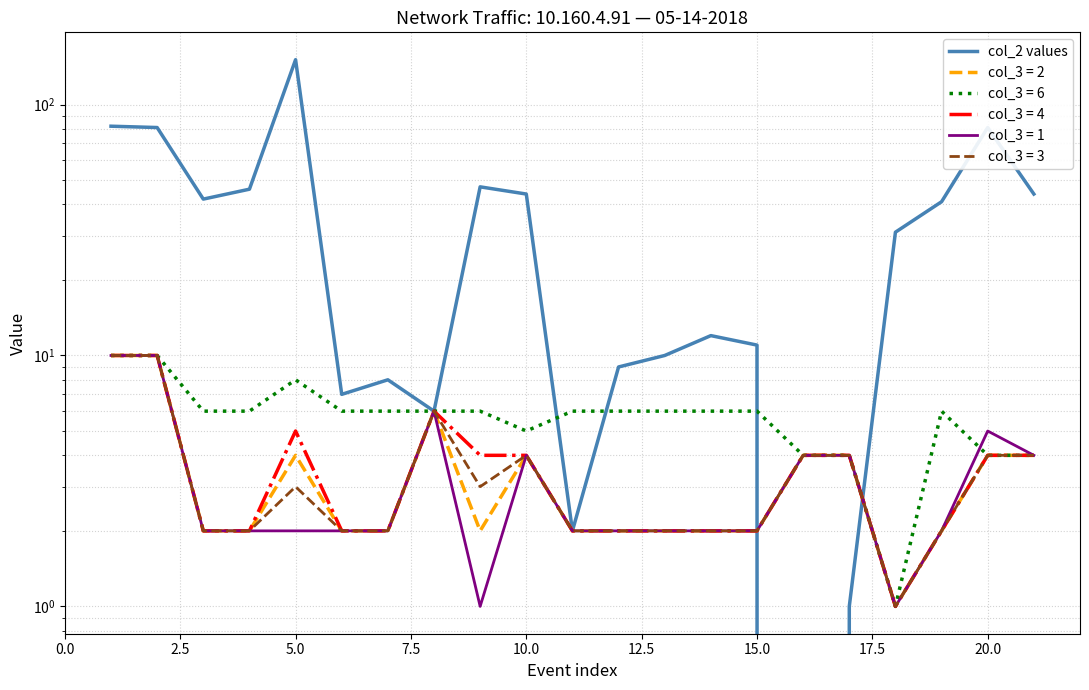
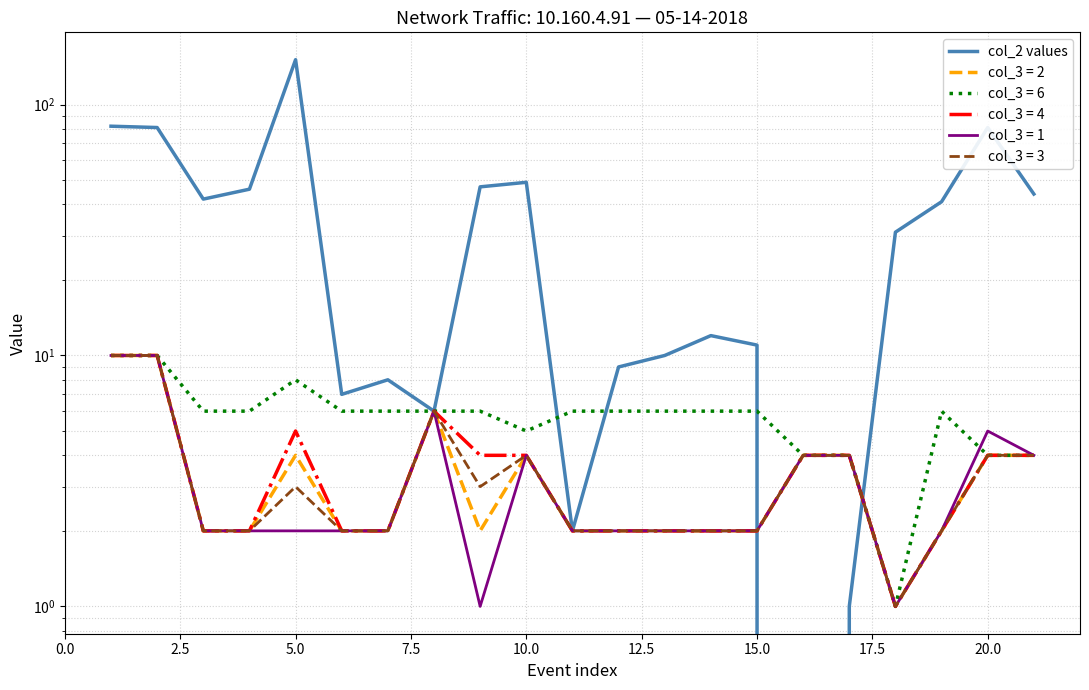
col_2 values, 10.0: 44 -> 49
